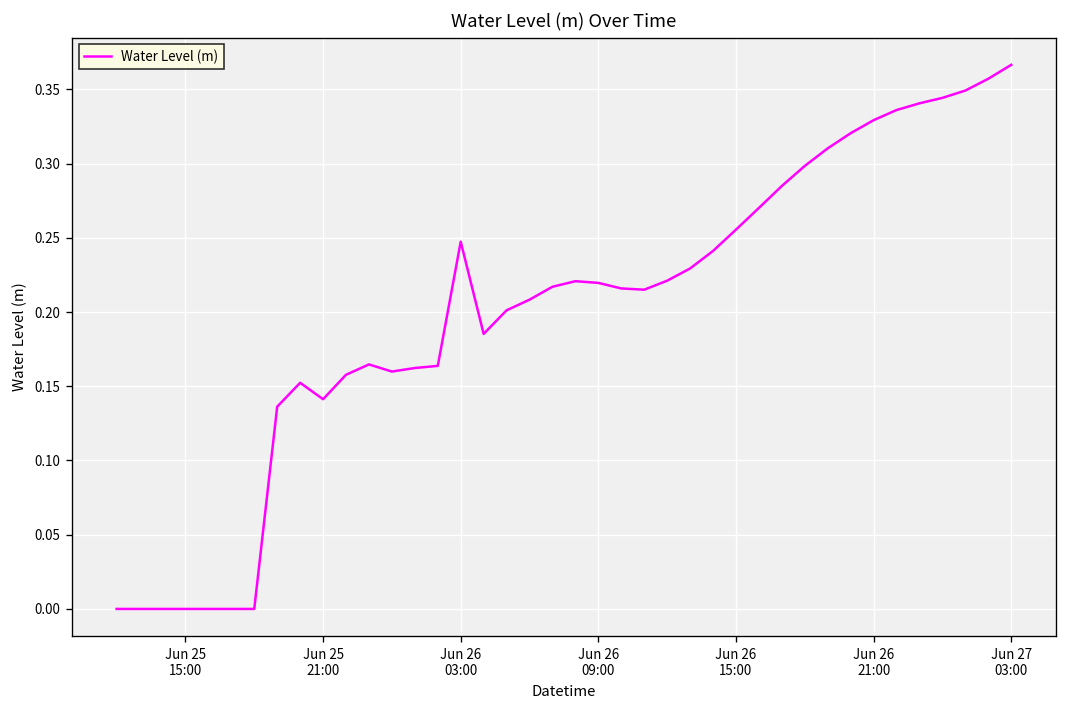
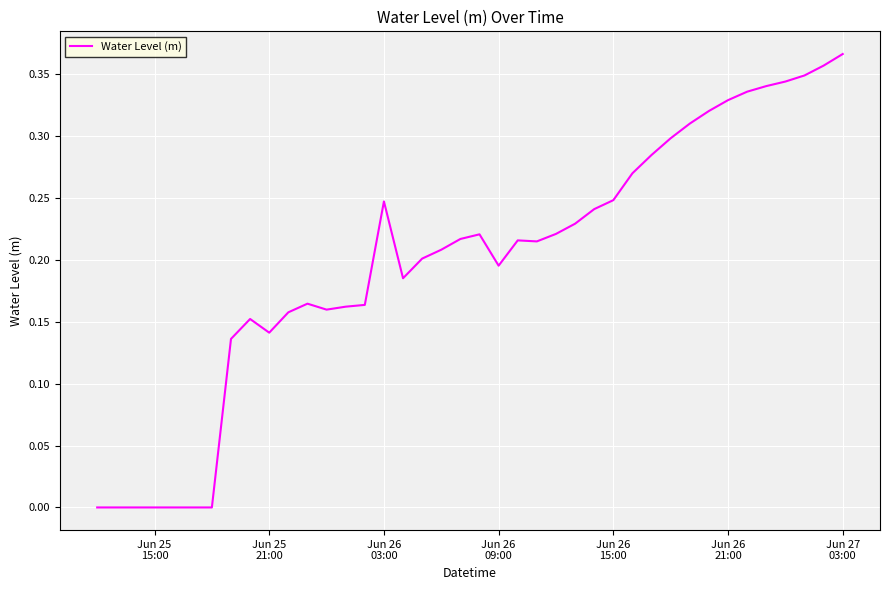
Jun 26 09:00: 0.220 -> 0.195
Jun 26 15:00: 0.256 -> 0.248
